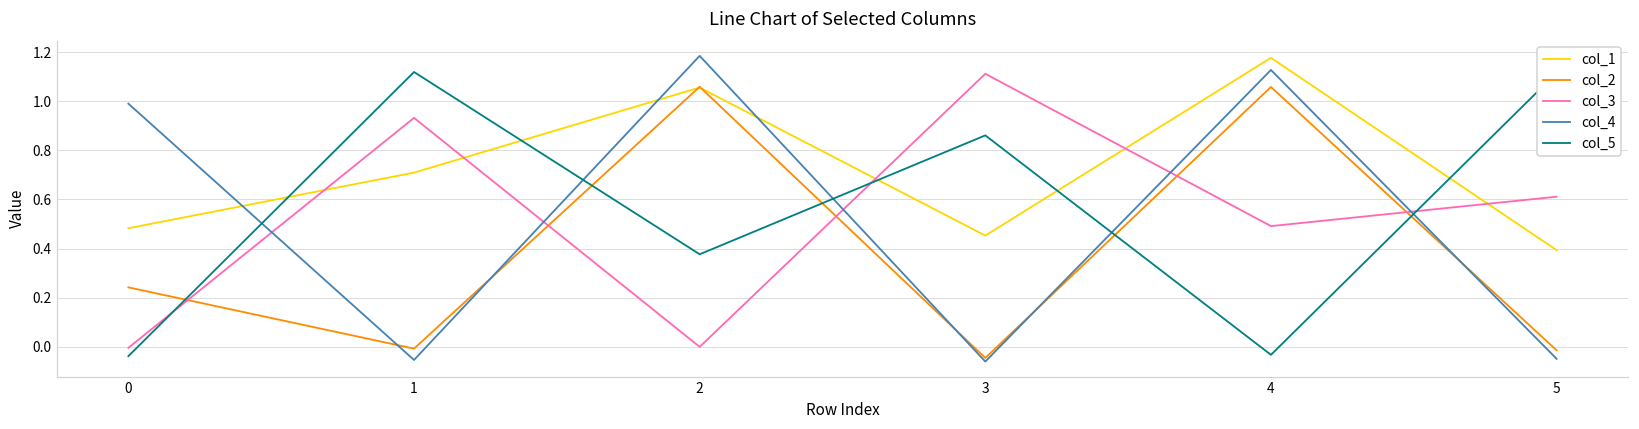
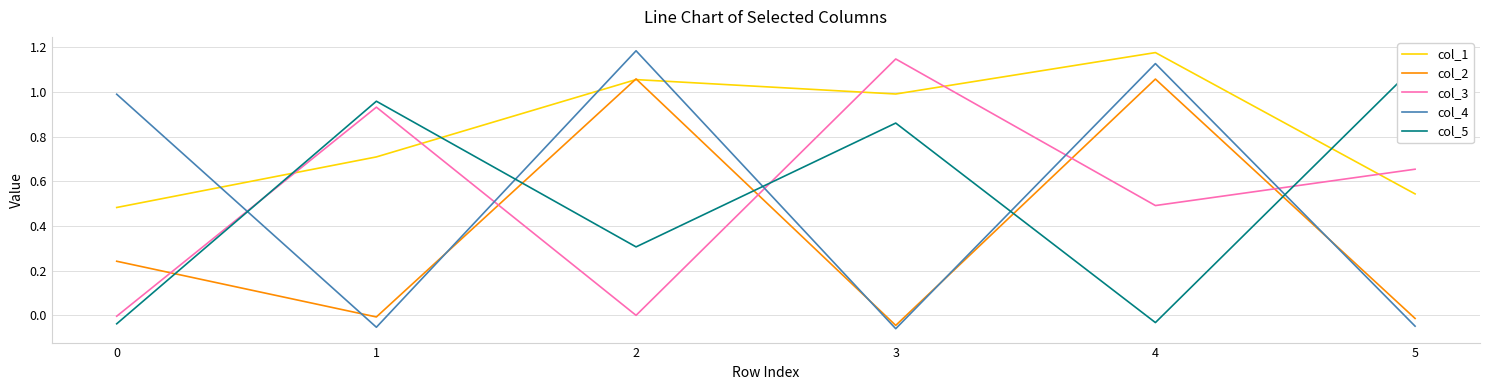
col_5, 1: 1.12 -> 0.96
col_5, 2: 0.38 -> 0.31
col_1, 3: 0.45 -> 0.99
col_3, 3: 1.11 -> 1.15
col_1, 5: 0.39 -> 0.54
col_3, 5: 0.61 -> 0.65
